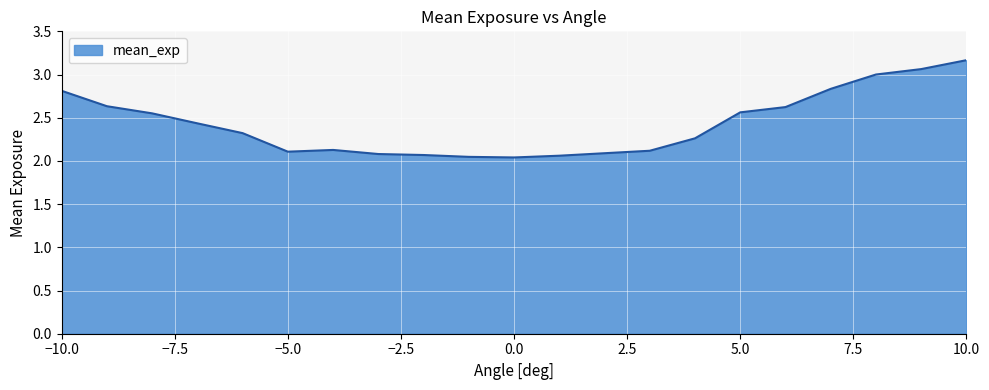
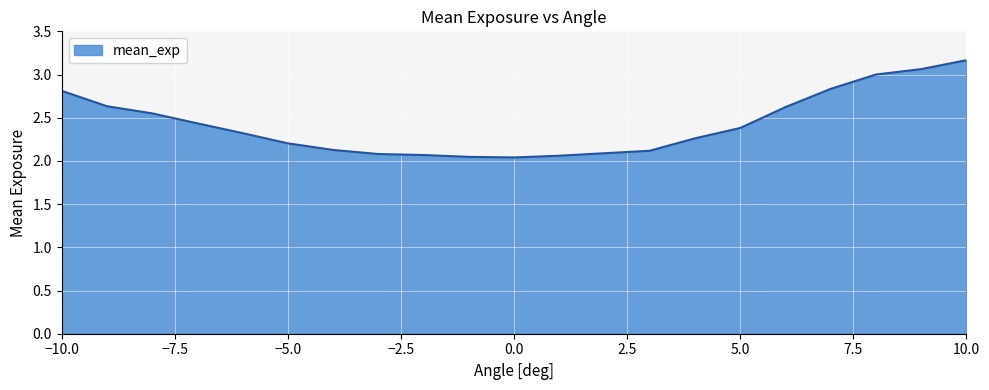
−5.0: 2.1 -> 2.2
5.0: 2.6 -> 2.4
